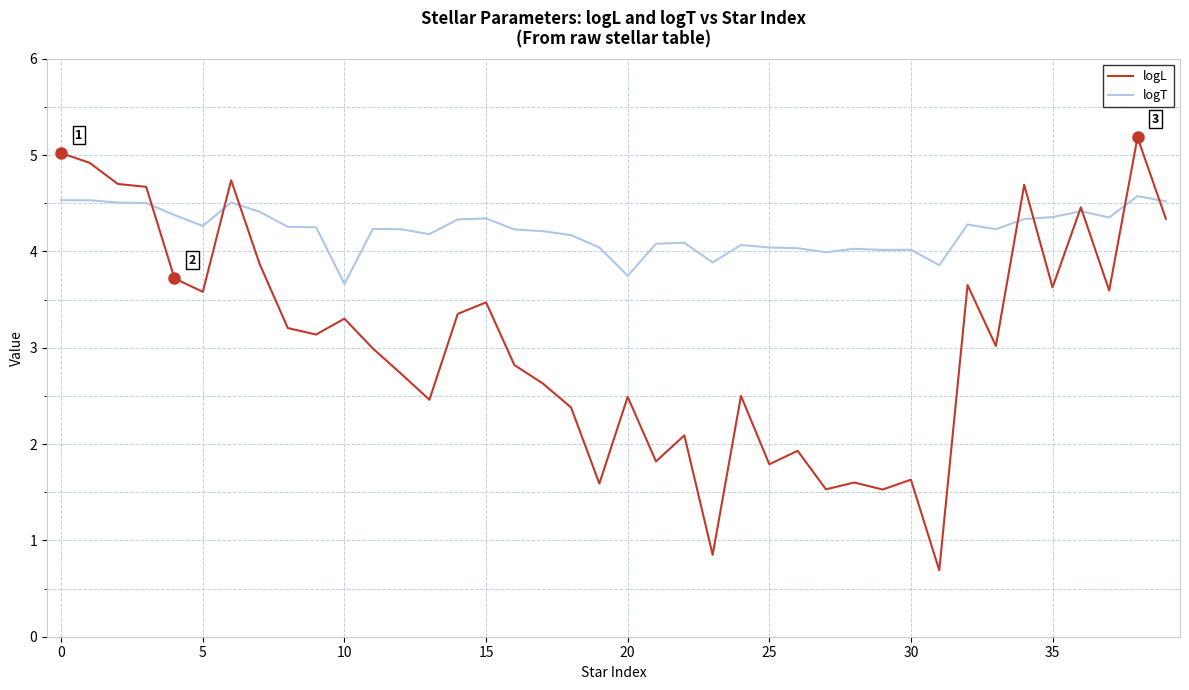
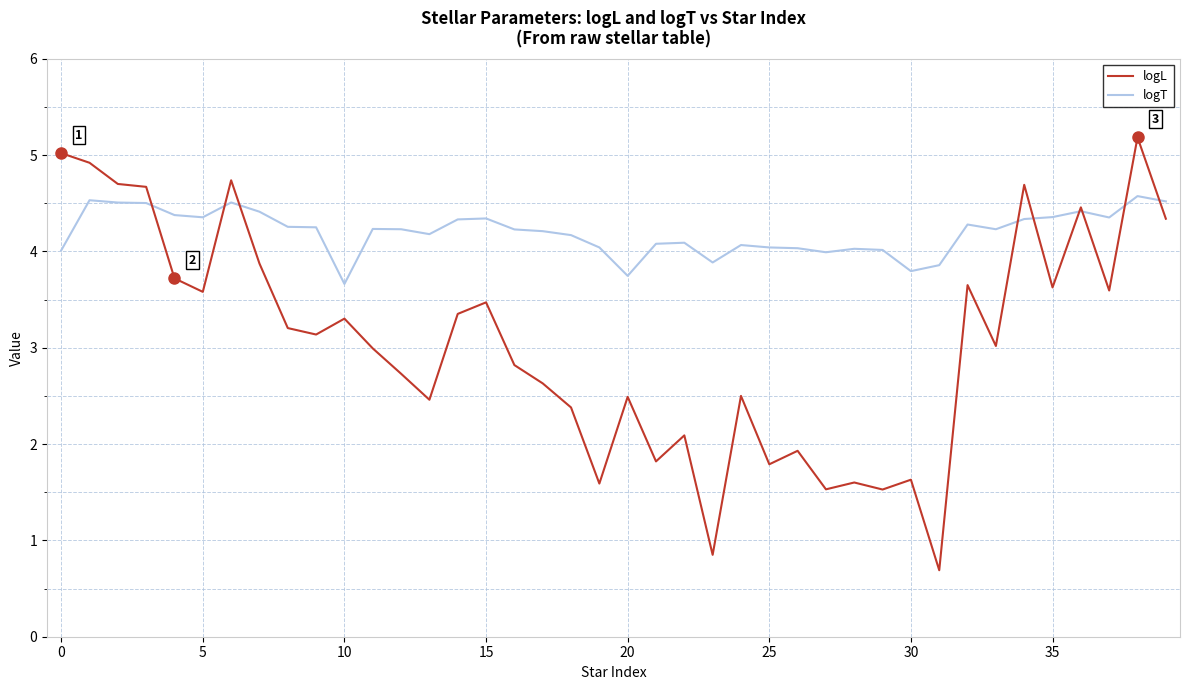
logT, 0: 4.5 -> 4.0
logT, 5: 4.3 -> 4.4
logT, 30: 4.0 -> 3.8
